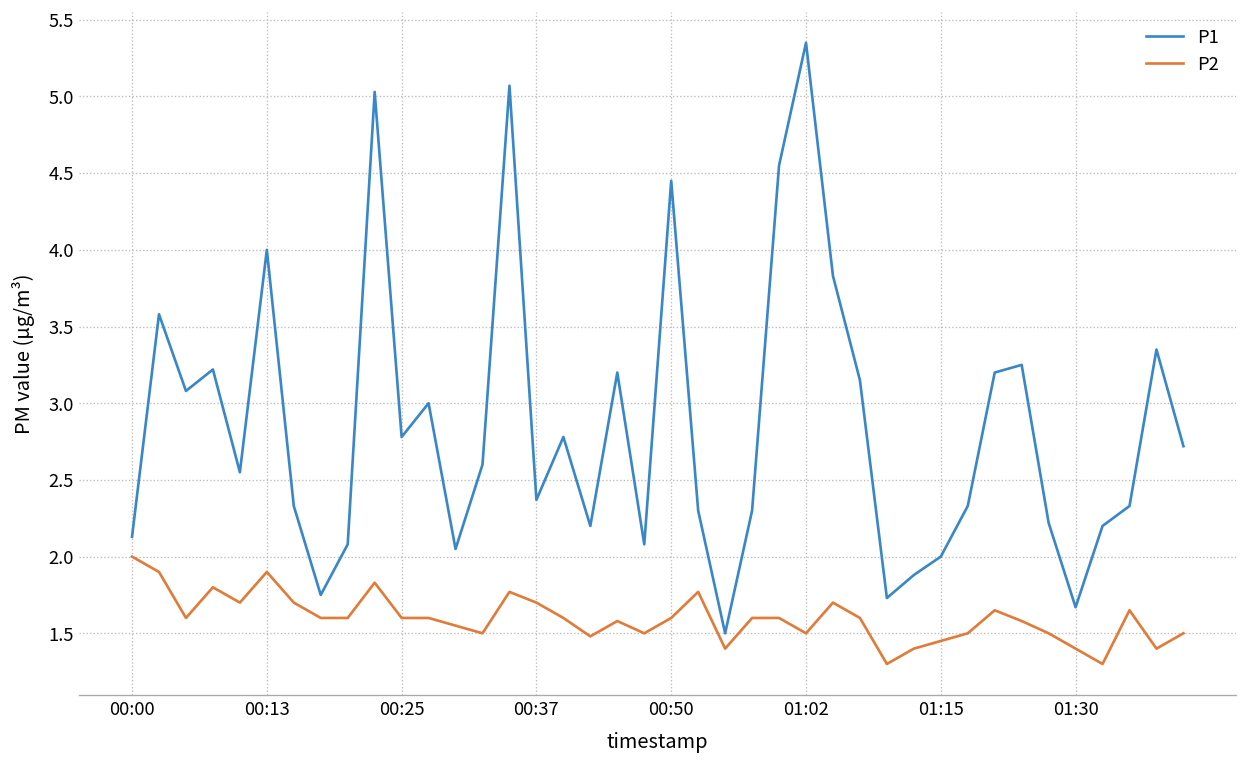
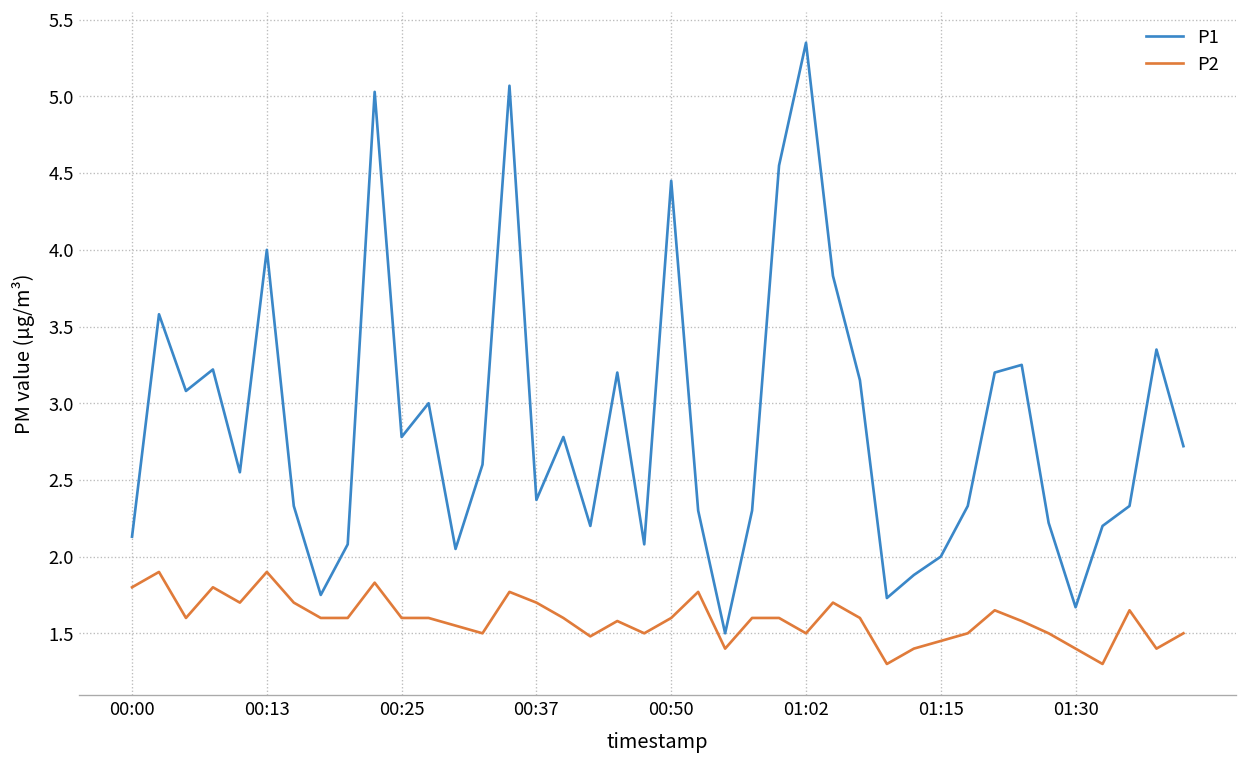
P2, 00:00: 2.0 -> 1.8
